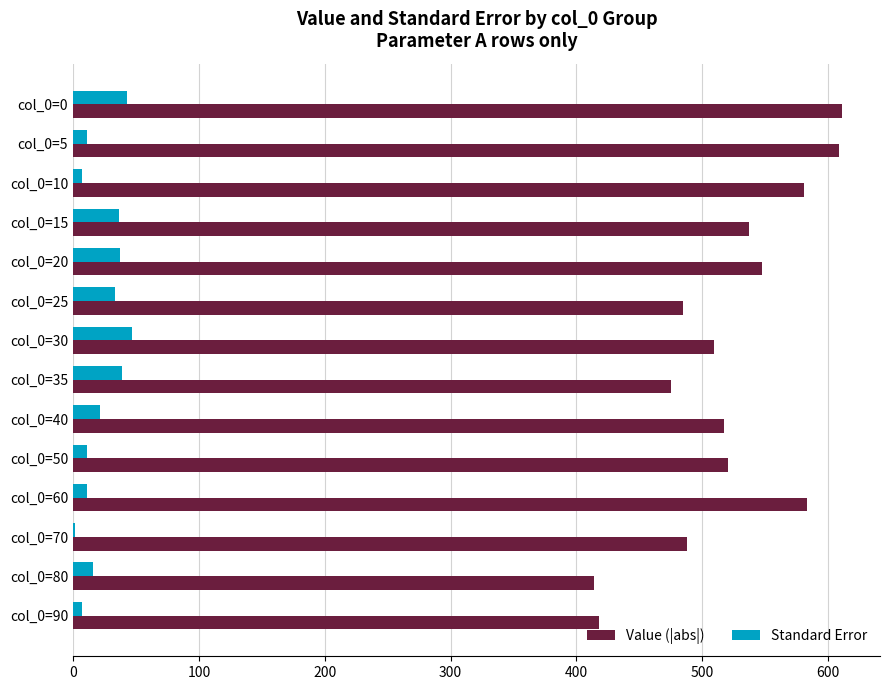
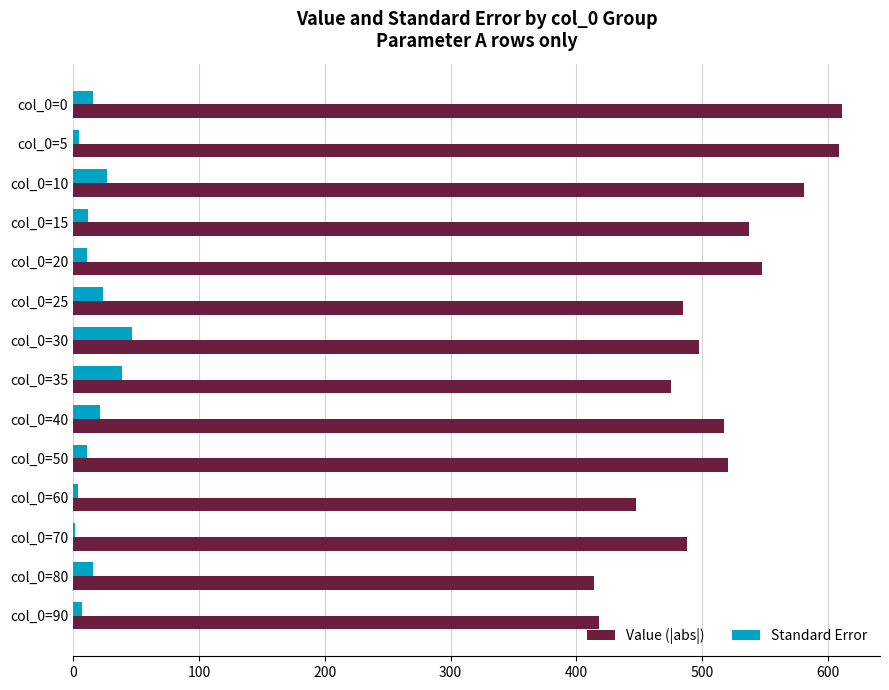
Standard Error, col_0=0: 43 -> 16
Standard Error, col_0=5: 11 -> 4
Standard Error, col_0=10: 7 -> 27
Standard Error, col_0=15: 37 -> 12
Standard Error, col_0=20: 37 -> 11
Standard Error, col_0=25: 33 -> 24
Value (|abs|), col_0=30: 510 -> 498
Standard Error, col_0=60: 11 -> 4
Value (|abs|), col_0=60: 583 -> 448
